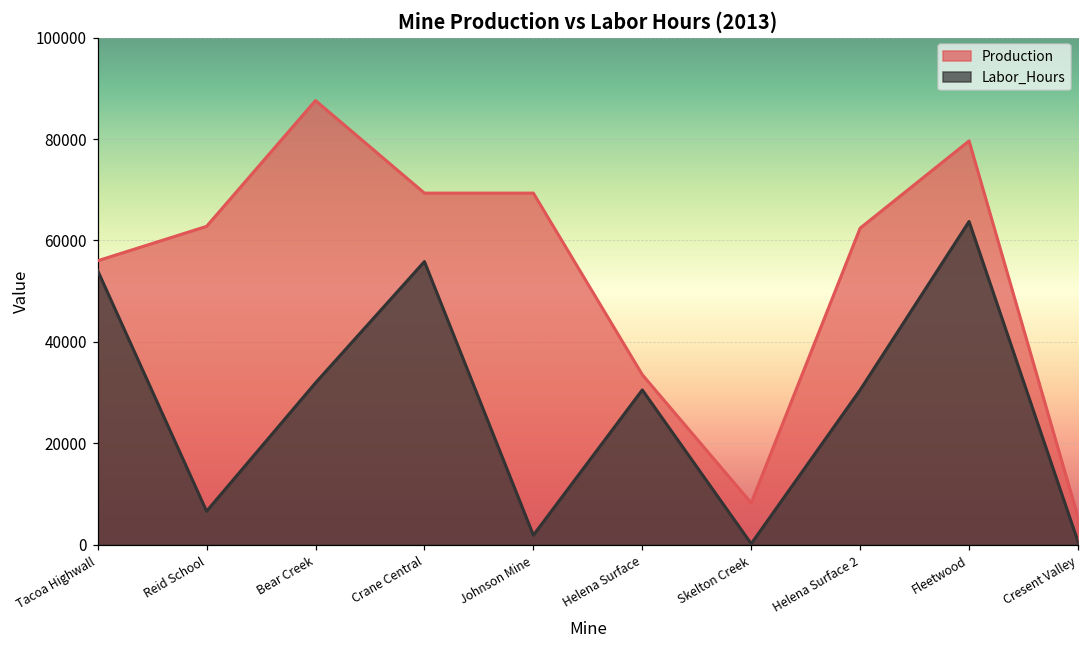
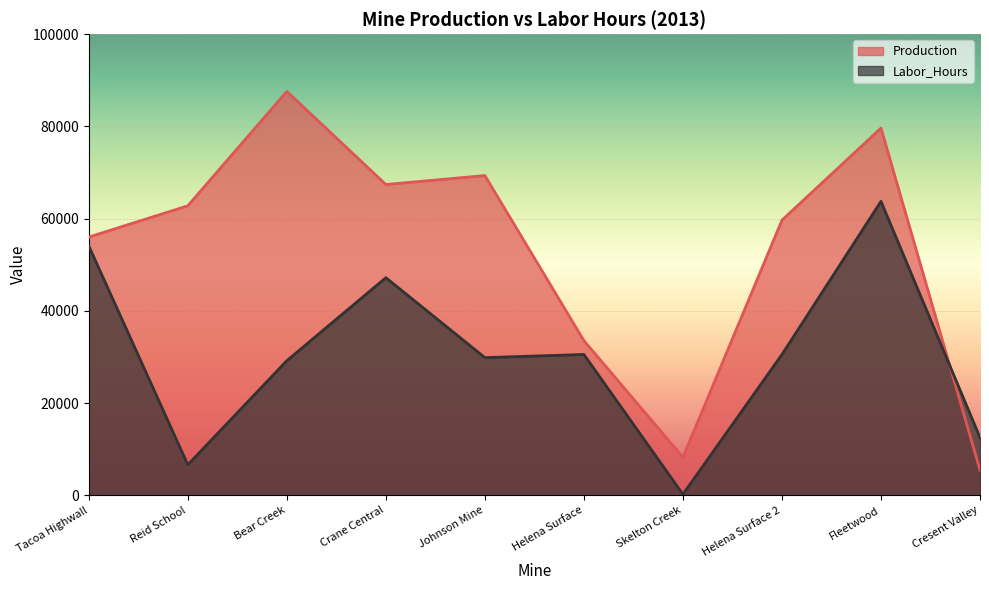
Labor_Hours, Bear Creek: 32000 -> 29000
Production, Crane Central: 69000 -> 67000
Labor_Hours, Crane Central: 56000 -> 47000
Labor_Hours, Johnson Mine: 2000 -> 30000
Production, Helena Surface 2: 62000 -> 60000
Labor_Hours, Cresent Valley: 1000 -> 13000
